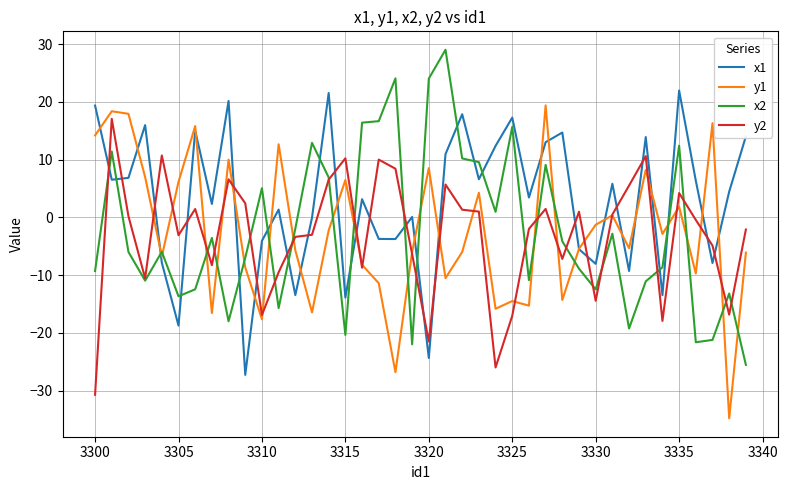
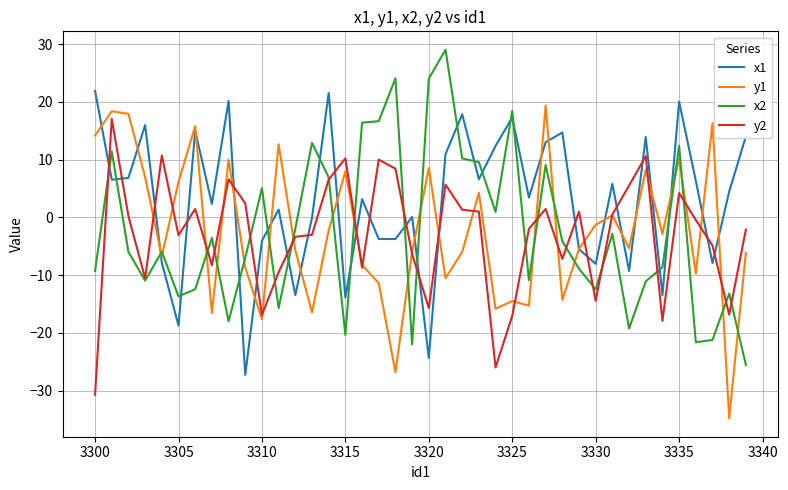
x1, 3300: 19 -> 22
y1, 3315: 6 -> 8
y2, 3320: -21 -> -16
x2, 3325: 16 -> 18
x1, 3335: 22 -> 20
y1, 3335: 2 -> 10
